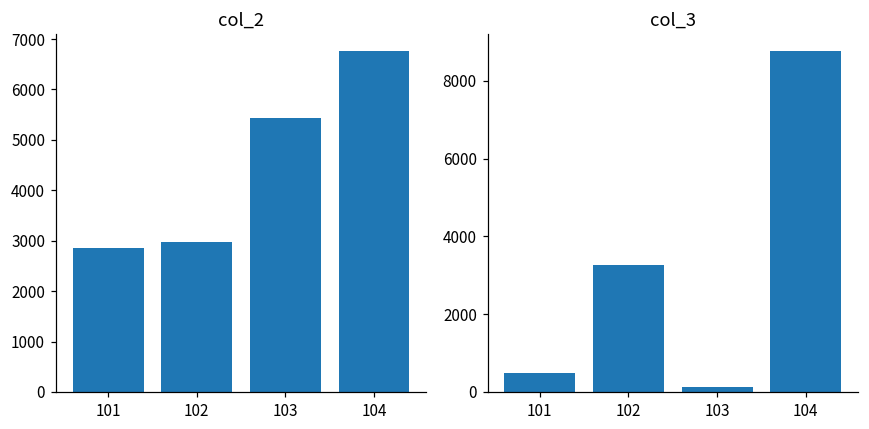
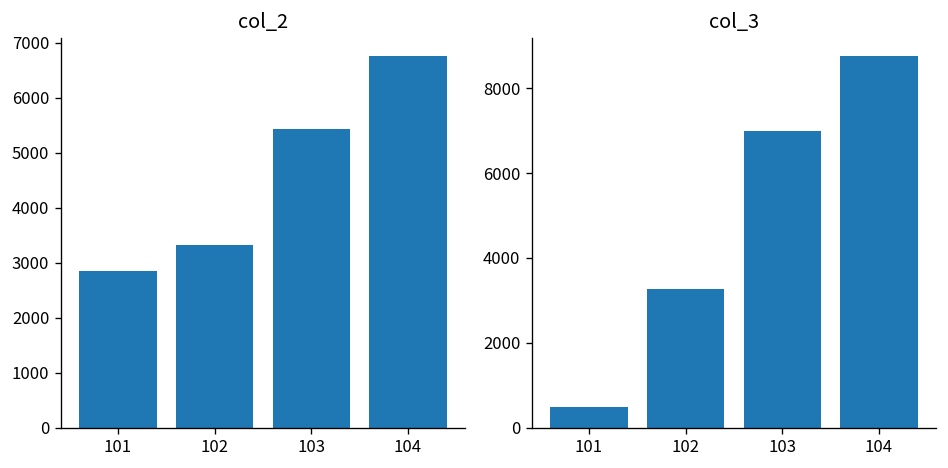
col_2, 102: 3000 -> 3300
col_3, 103: 100 -> 7000
